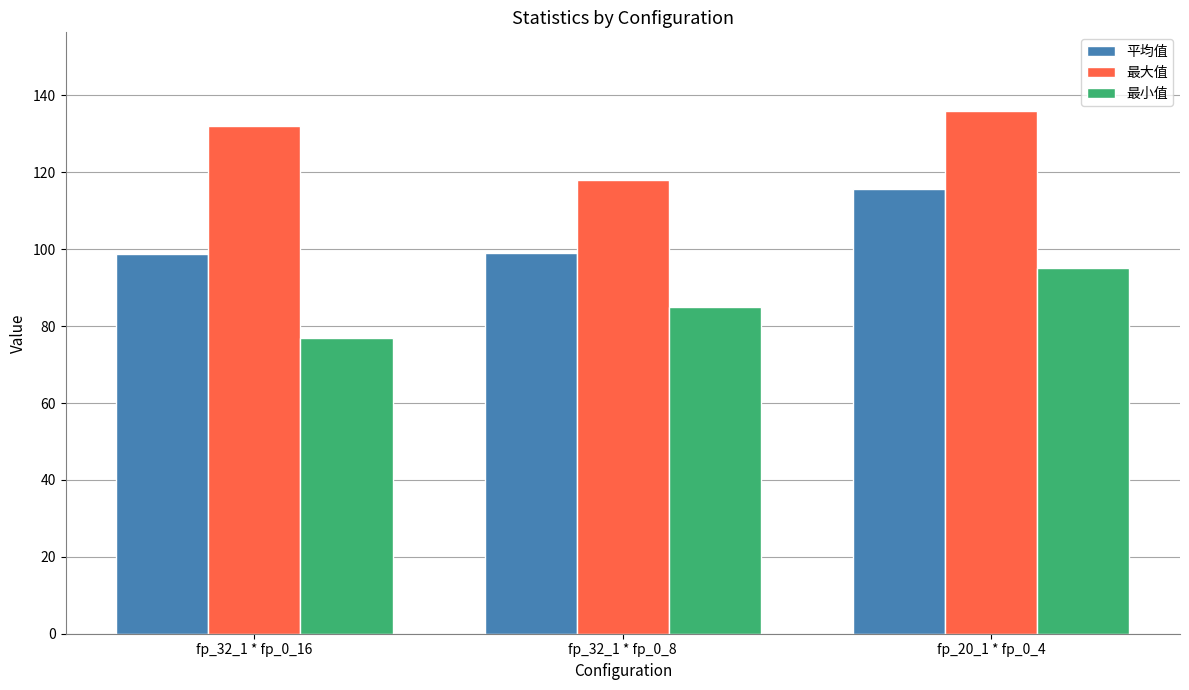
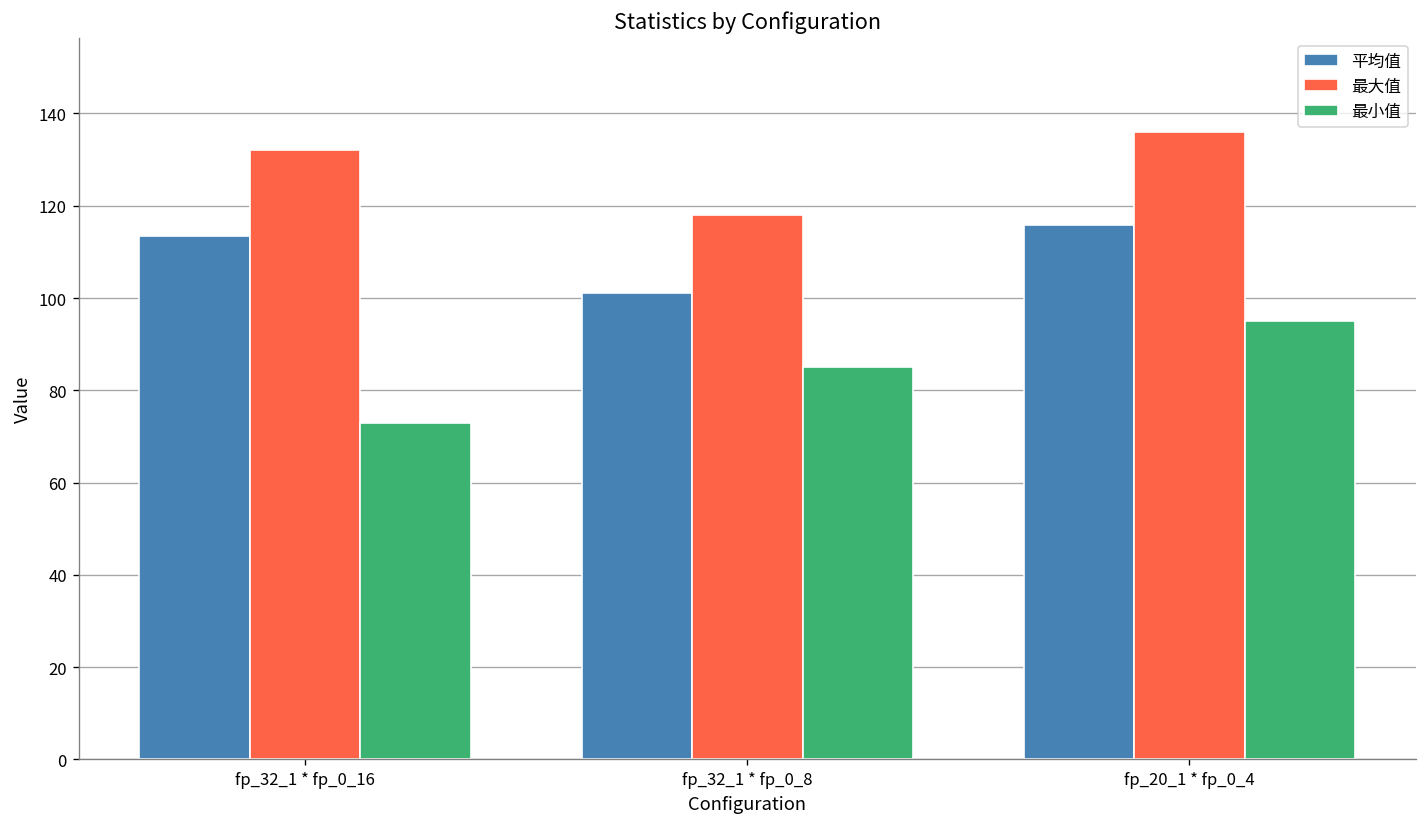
平均值, fp_32_1 * fp_0_16: 99 -> 113
最小值, fp_32_1 * fp_0_16: 77 -> 73
平均值, fp_32_1 * fp_0_8: 99 -> 101
